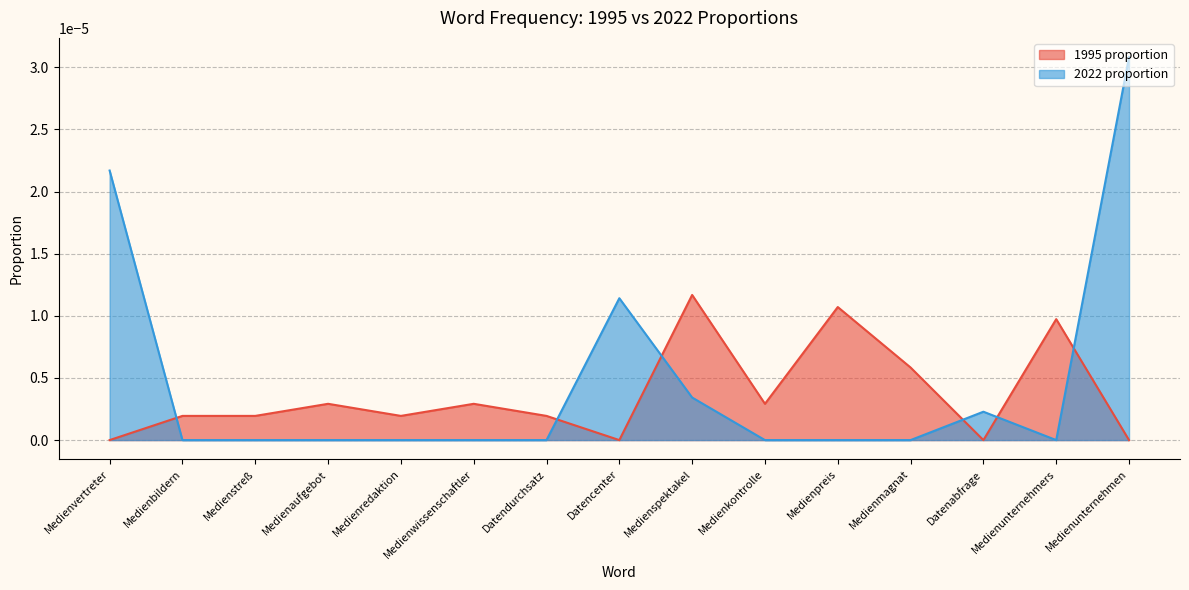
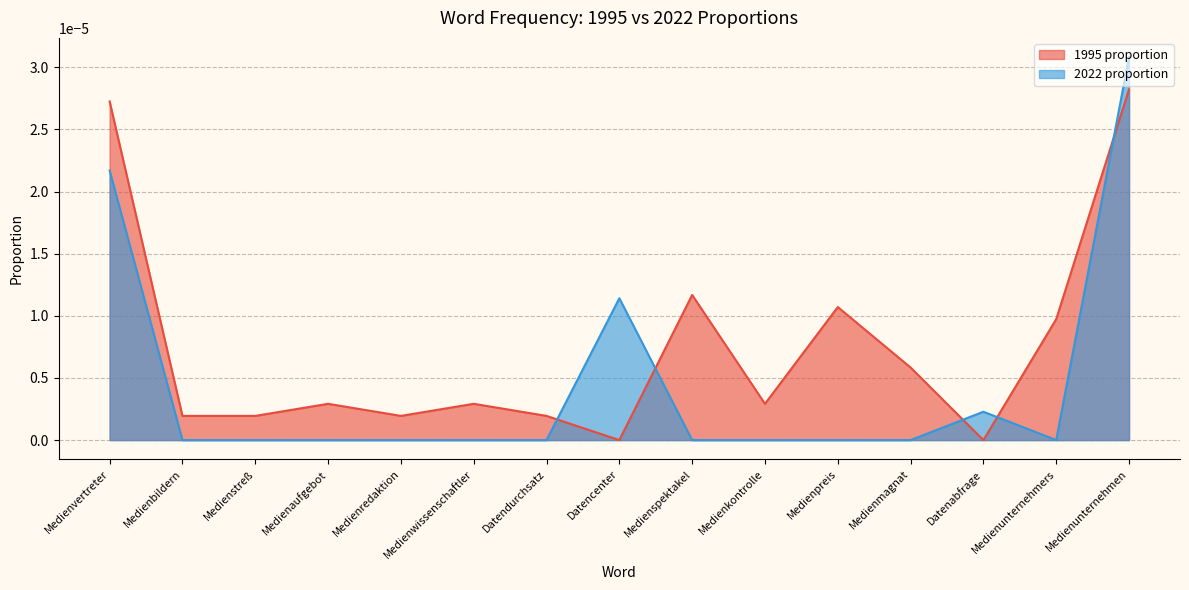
1995 proportion, Medienvertreter: 0.00000 -> 0.00003
2022 proportion, Medienspektakel: 0.000003 -> 0.000000
1995 proportion, Medienunternehmen: 0.00000 -> 0.00003
